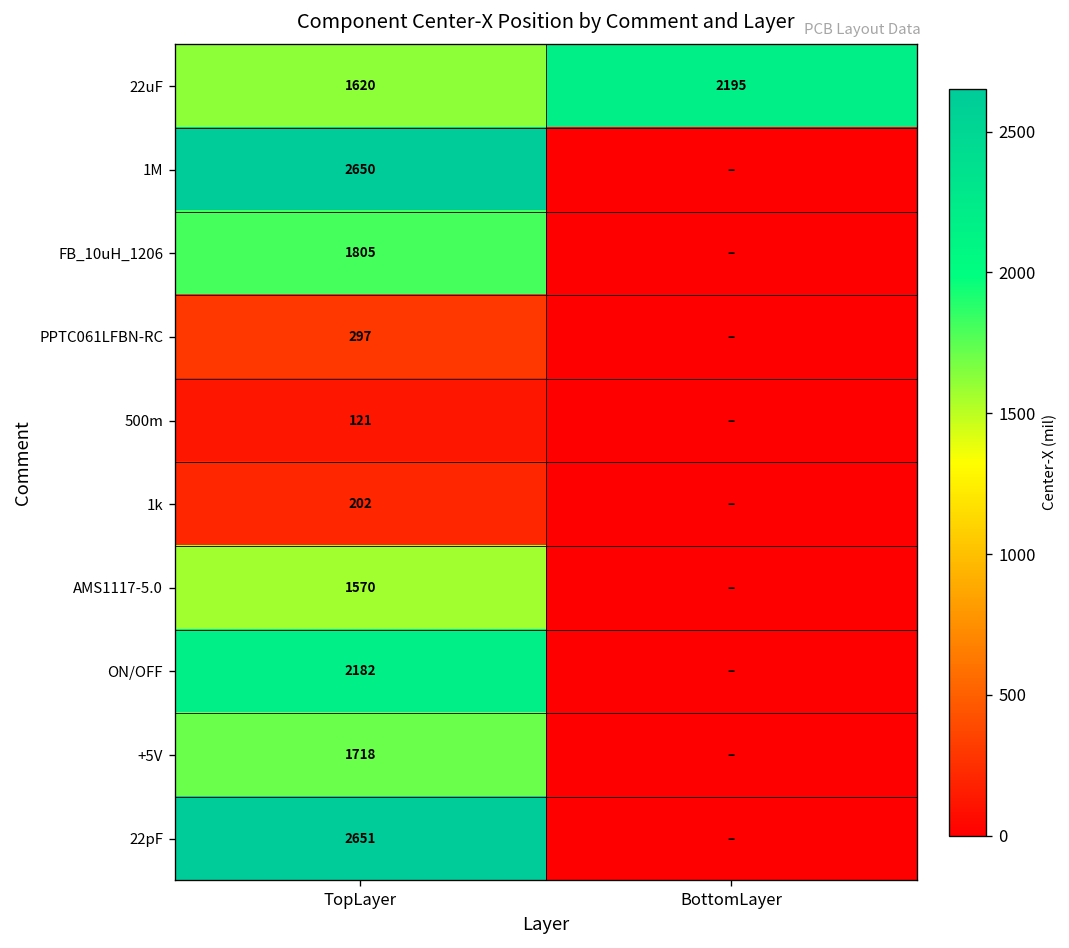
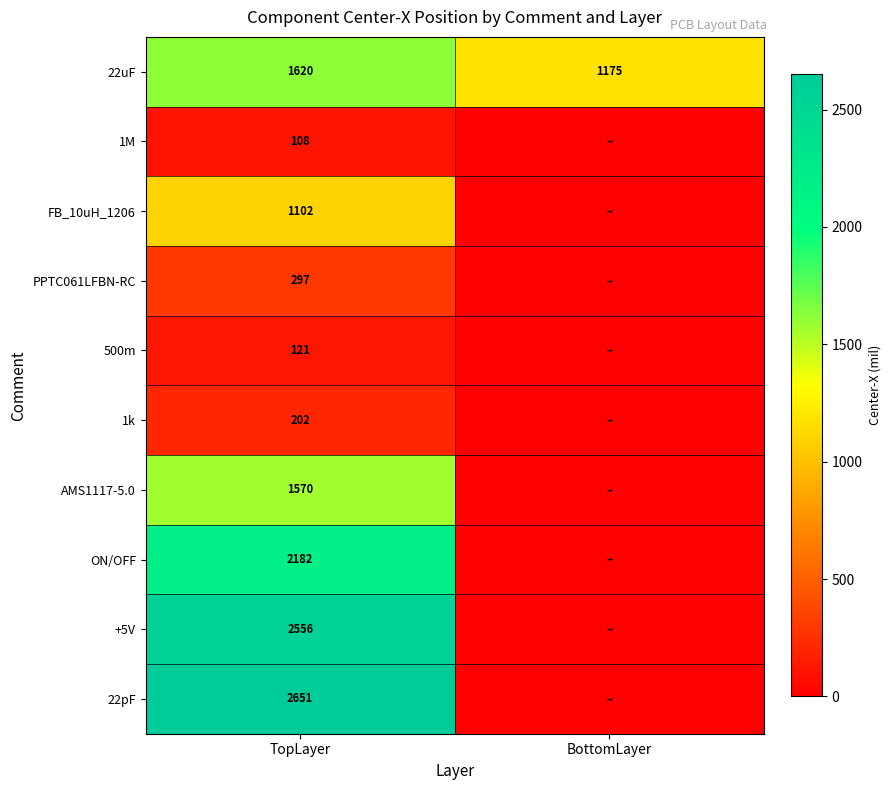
22uF, BottomLayer: 2195 -> 1175
1M, TopLayer: 2650 -> 108
FB_10uH_1206, TopLayer: 1805 -> 1102
+5V, TopLayer: 1718 -> 2556
